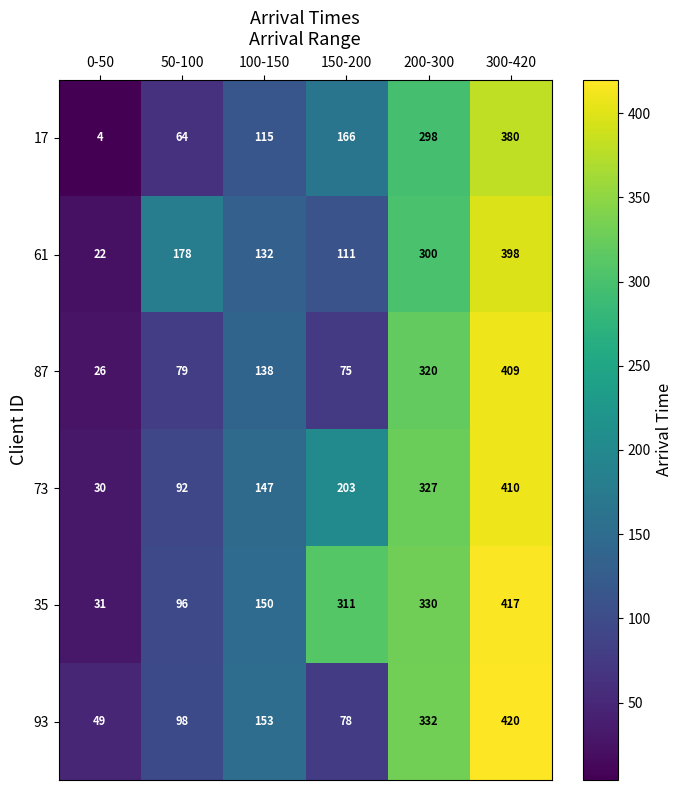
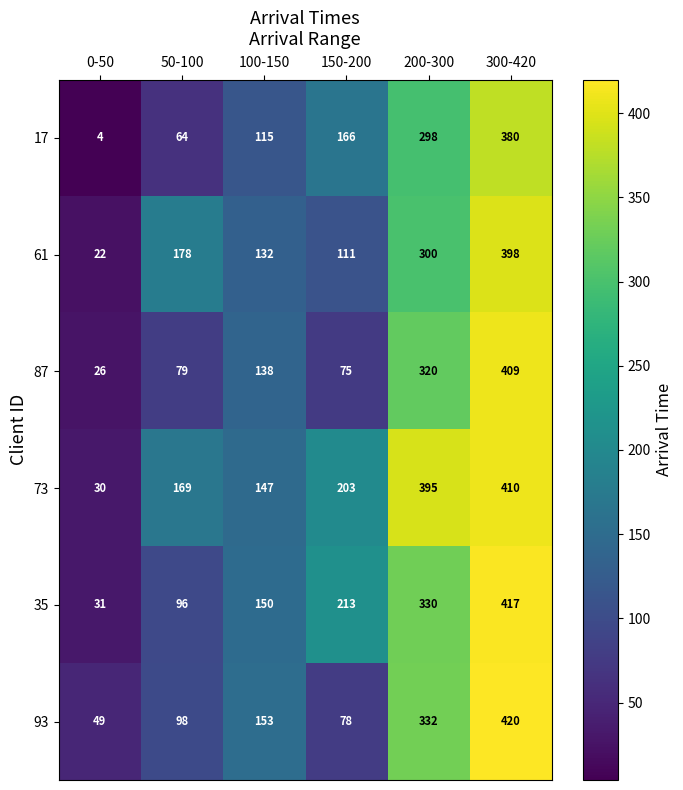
73, 50-100: 92 -> 169
73, 200-300: 327 -> 395
35, 150-200: 311 -> 213
